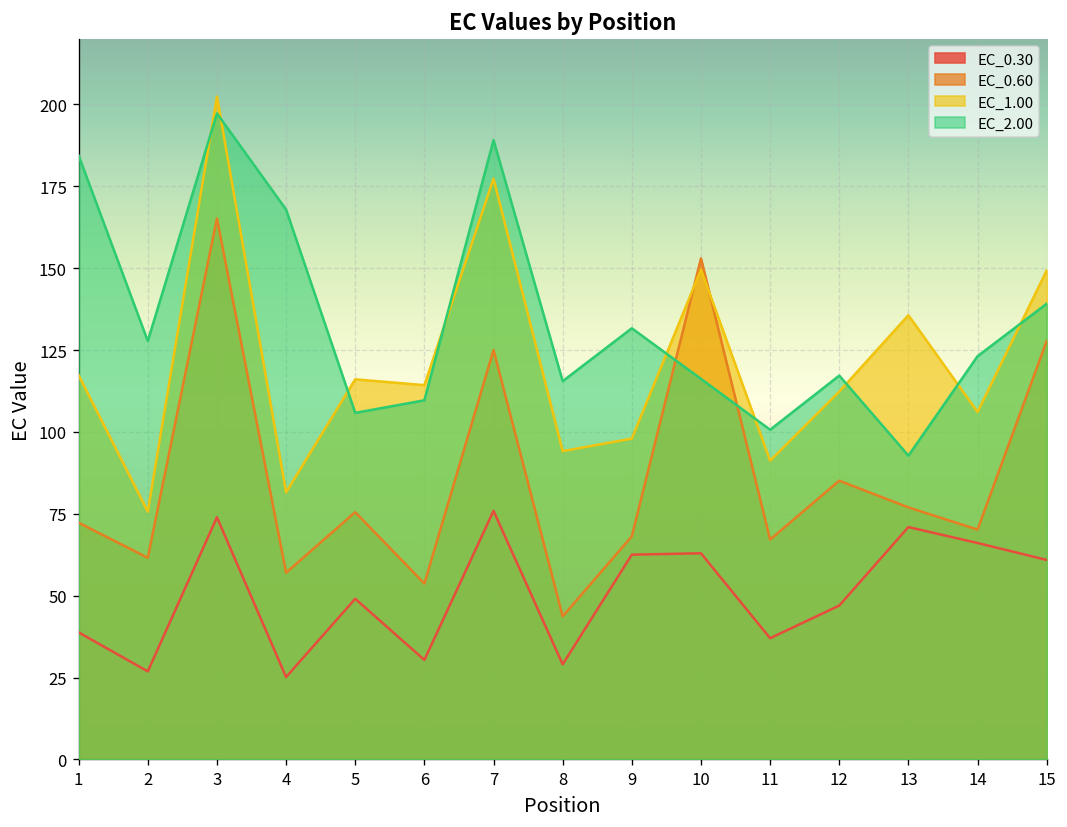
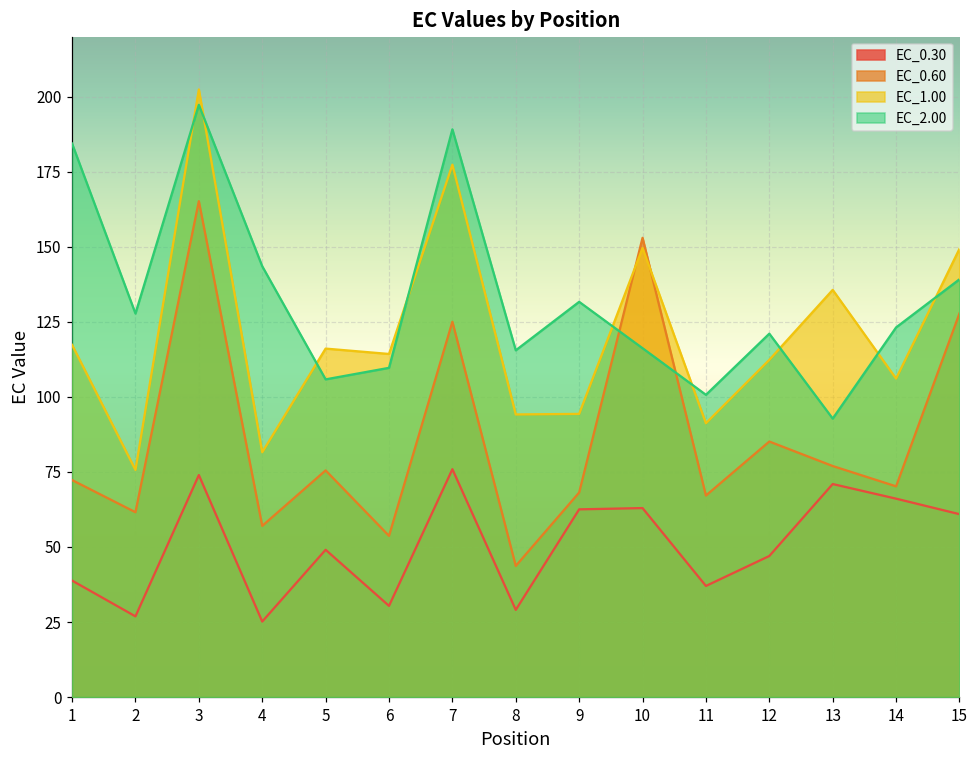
EC_2.00, 4: 168 -> 144
EC_1.00, 9: 98 -> 94
EC_2.00, 12: 117 -> 121
